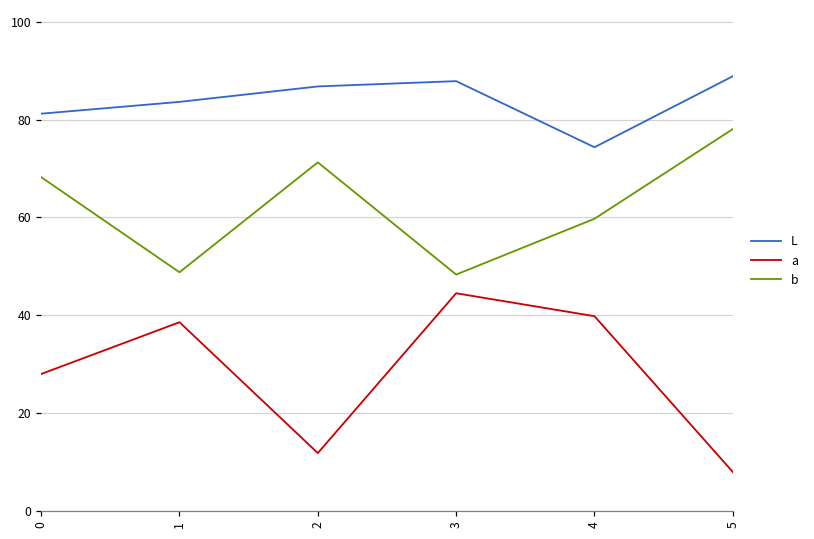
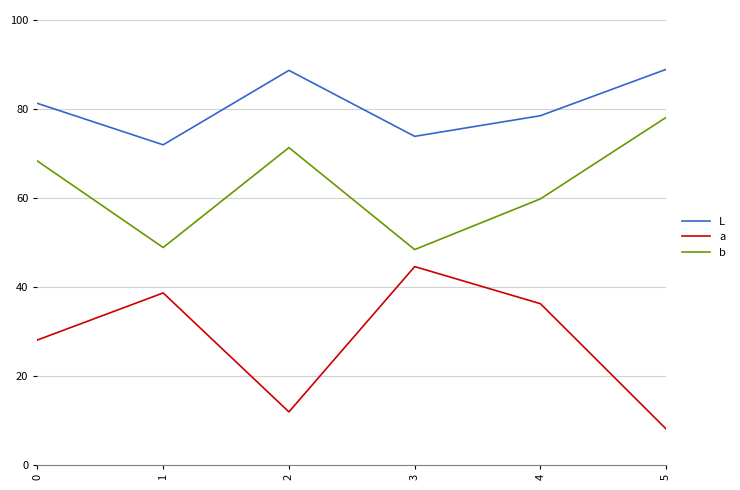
L, 1: 84 -> 72
L, 2: 87 -> 89
L, 3: 88 -> 74
L, 4: 74 -> 78
a, 4: 40 -> 36
